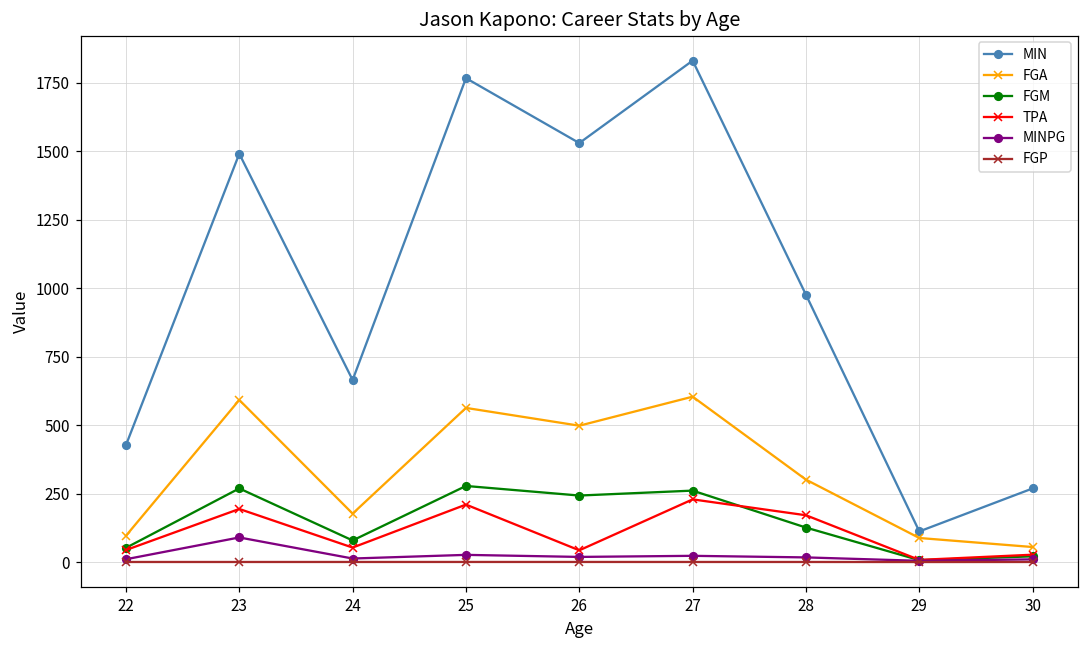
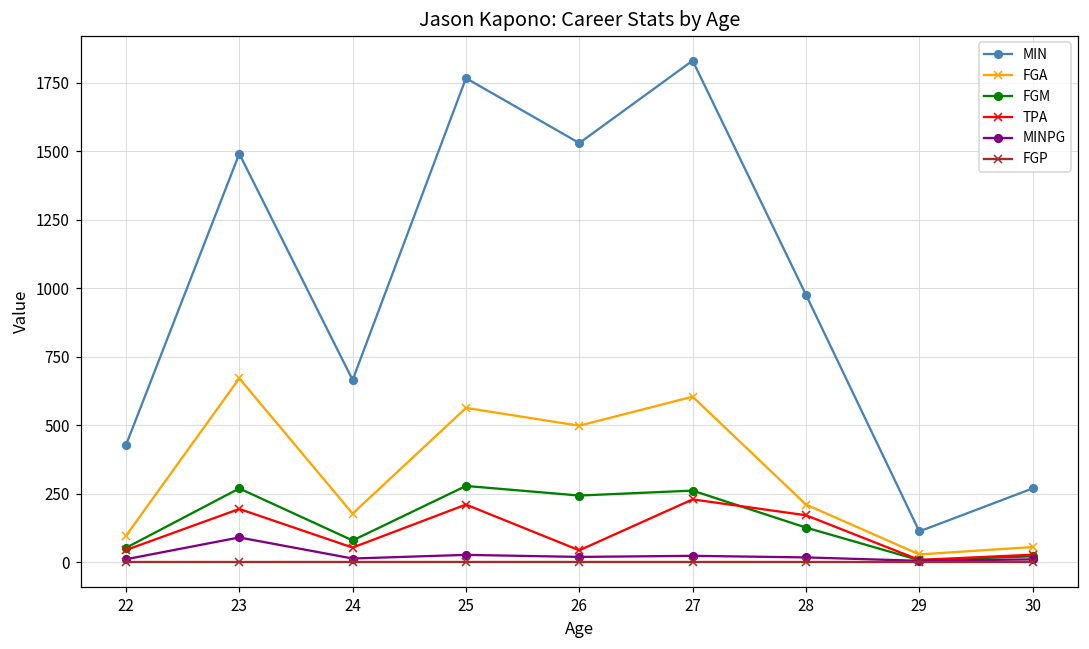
FGA, 23: 590 -> 670
FGA, 28: 300 -> 210
FGA, 29: 90 -> 30
